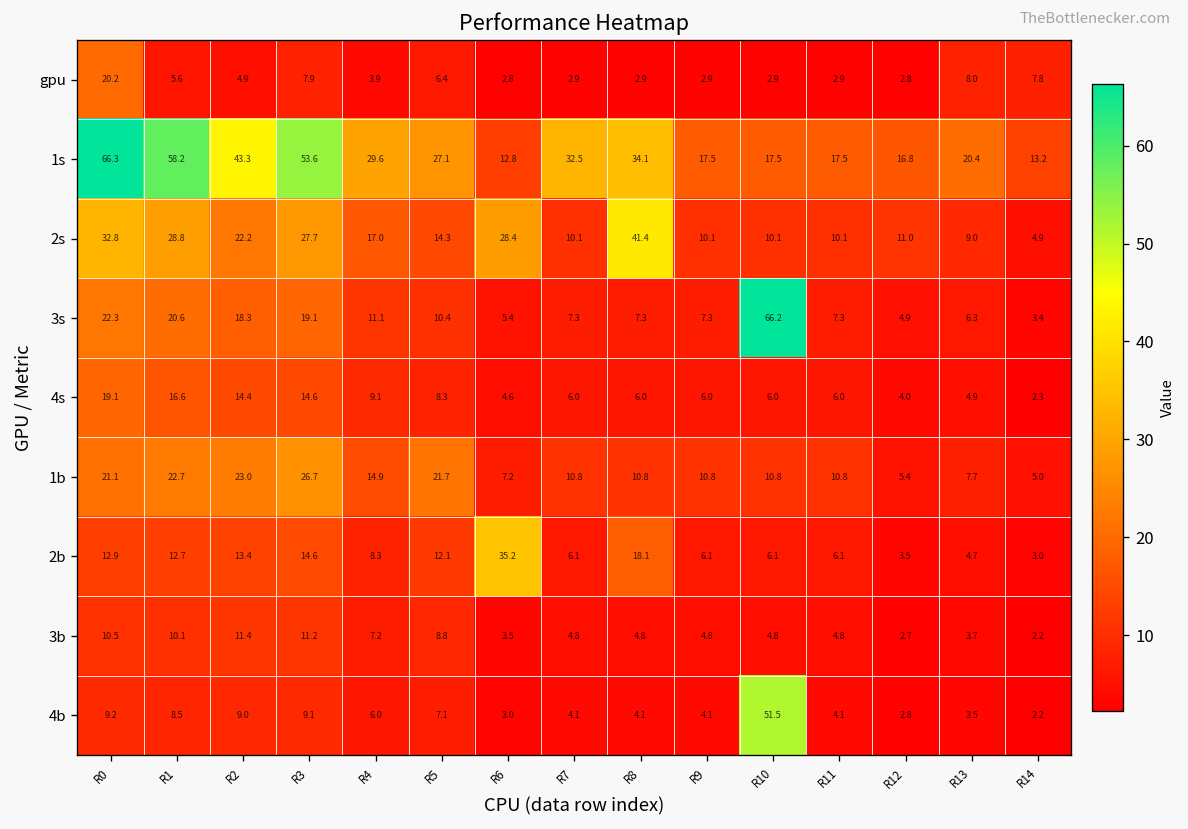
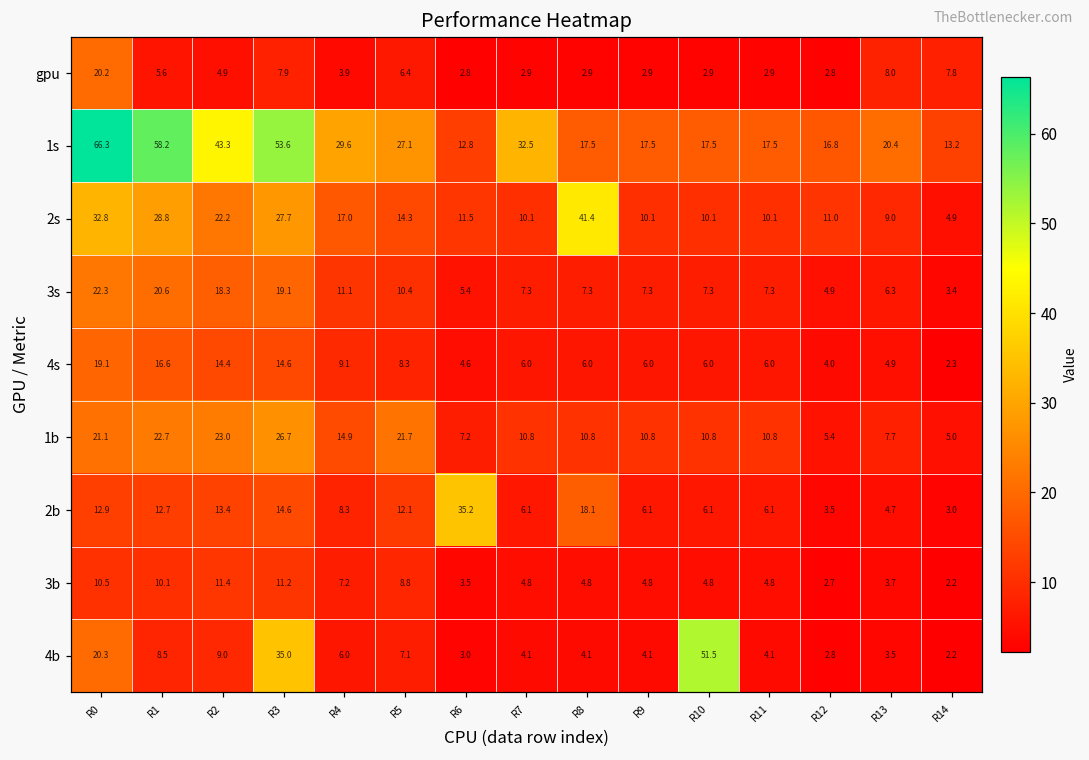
1s, R8: 34.1 -> 17.5
2s, R6: 28.4 -> 11.5
3s, R10: 66.2 -> 7.3
4b, R0: 9.2 -> 20.3
4b, R3: 9.1 -> 35.0
